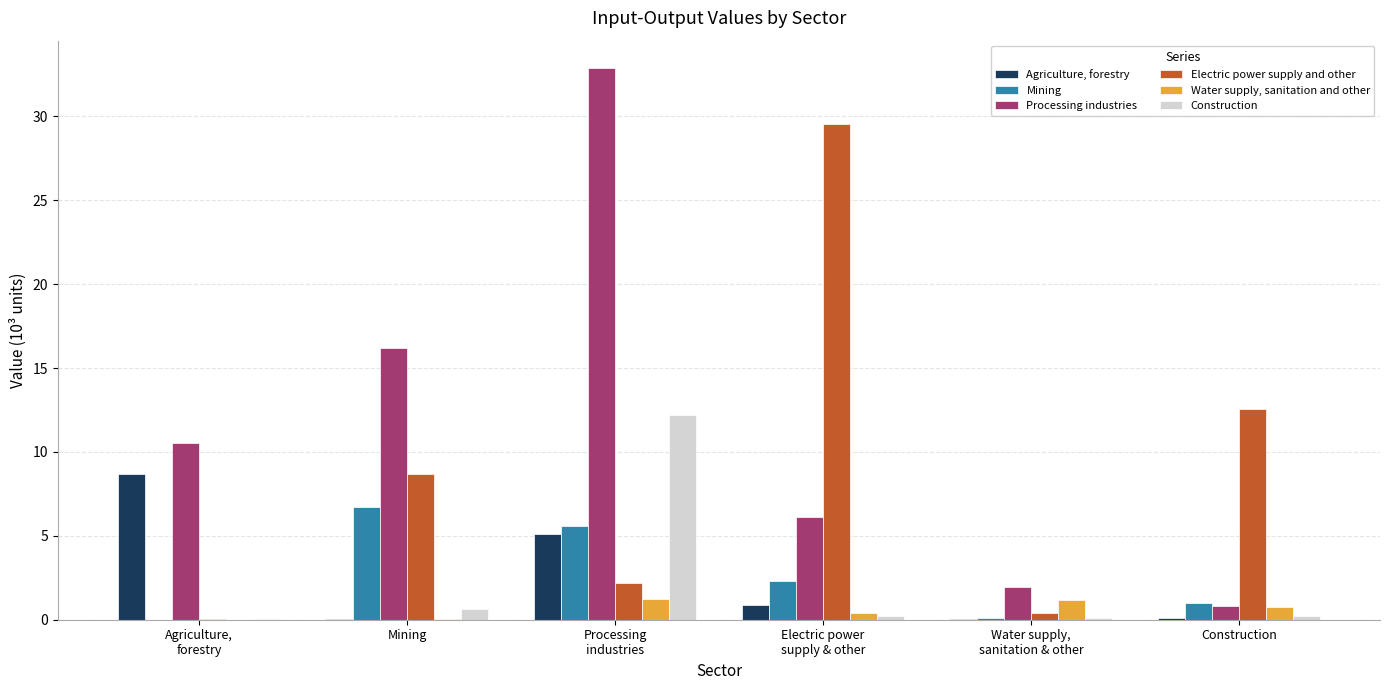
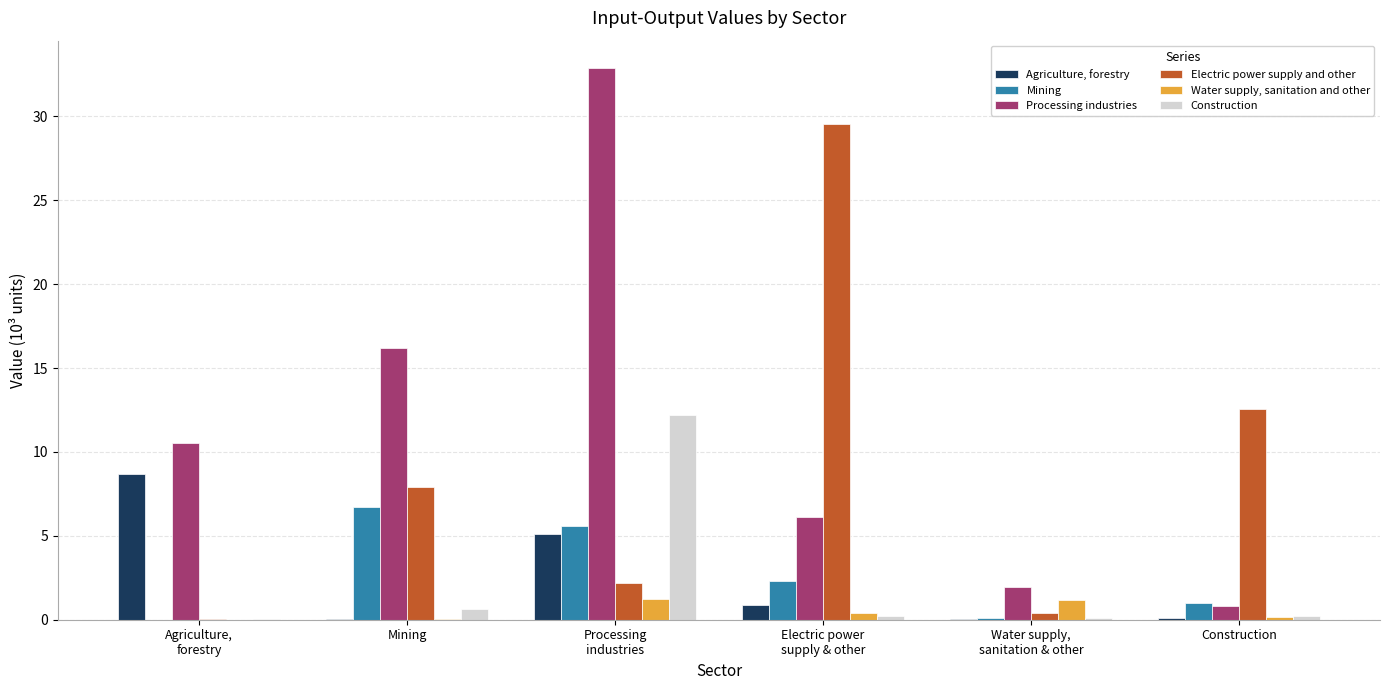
Electric power supply and other, Mining: 8.7 -> 7.9
Water supply, sanitation and other, Construction: 0.8 -> 0.1
